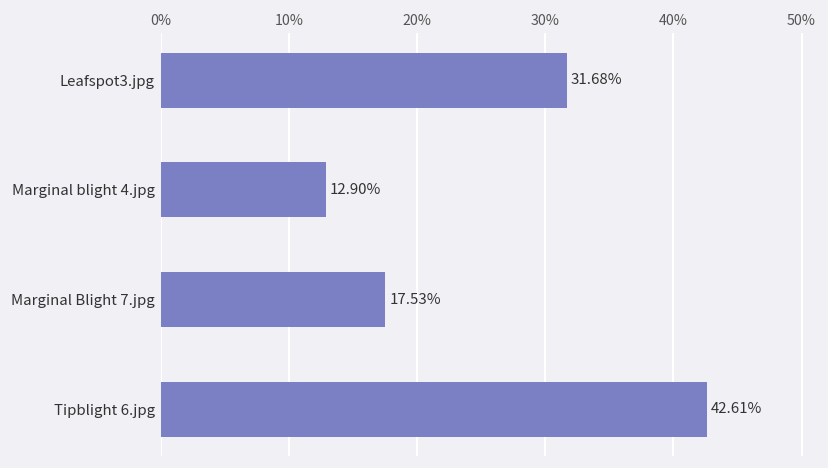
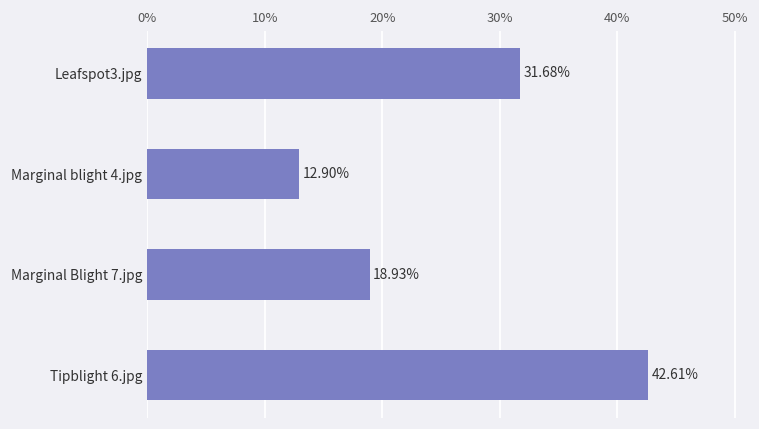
Marginal Blight 7.jpg: 17.53% -> 18.93%
